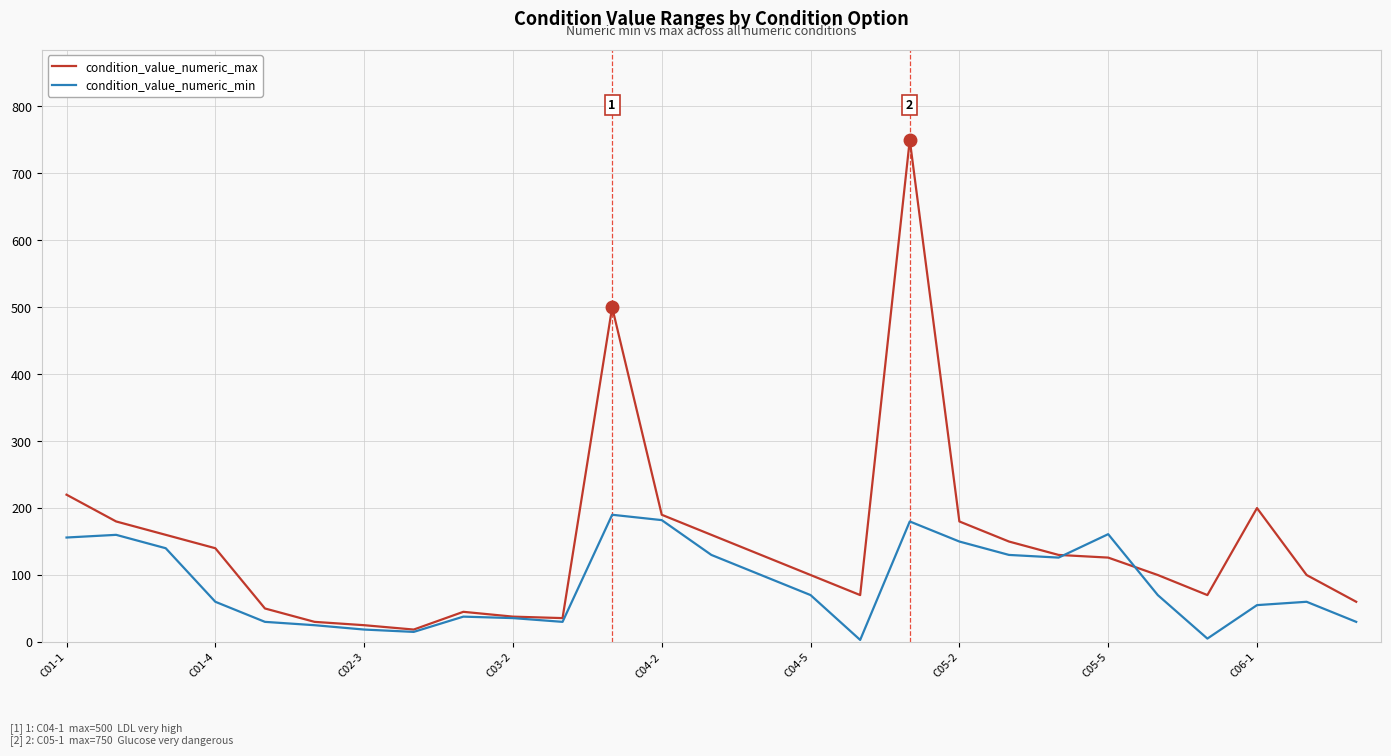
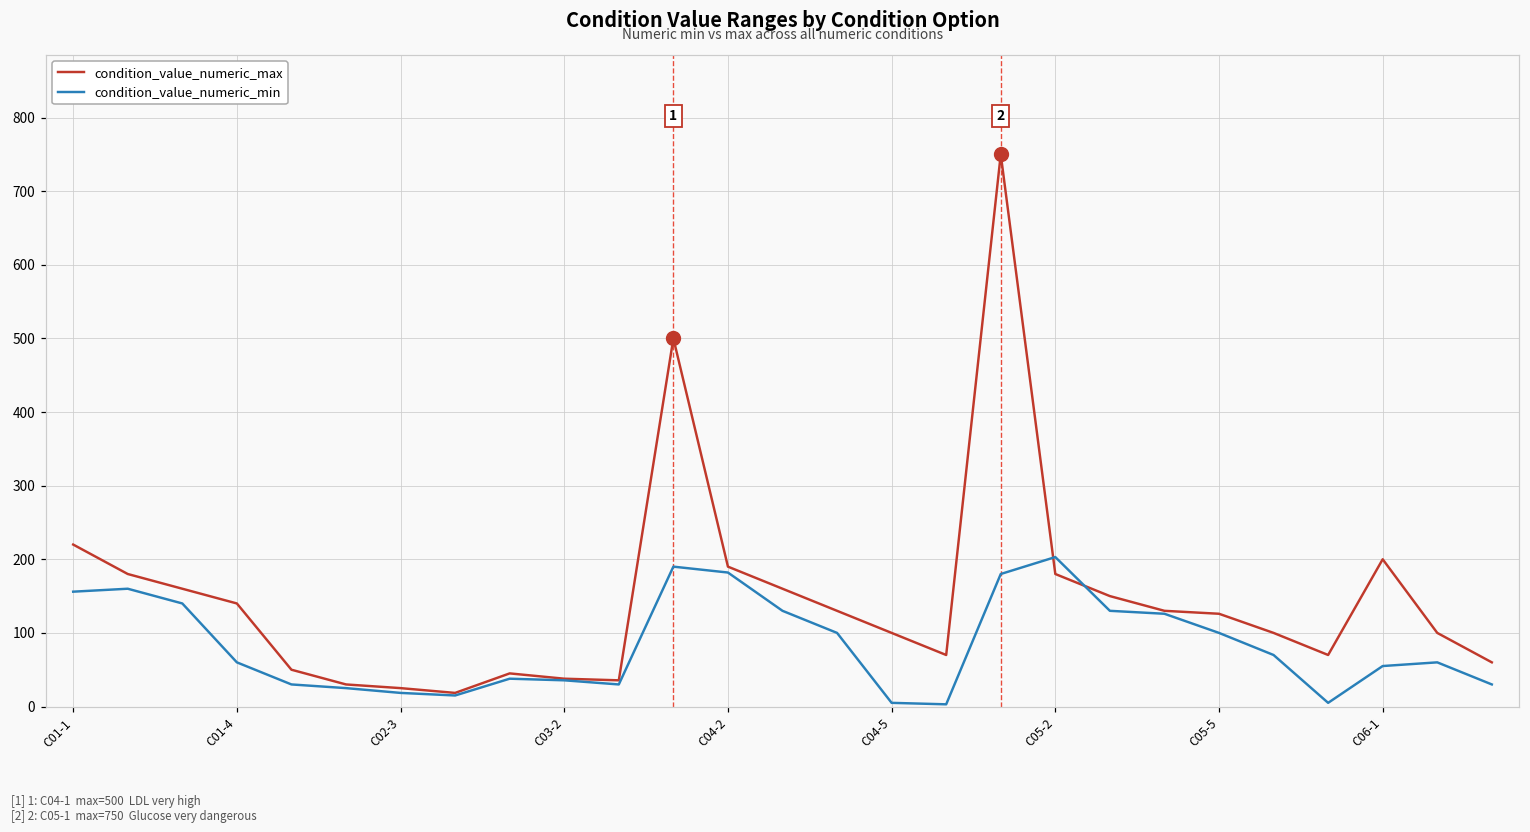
condition_value_numeric_min, C04-5: 70 -> 10
condition_value_numeric_min, C05-2: 150 -> 200
condition_value_numeric_min, C05-5: 160 -> 100
